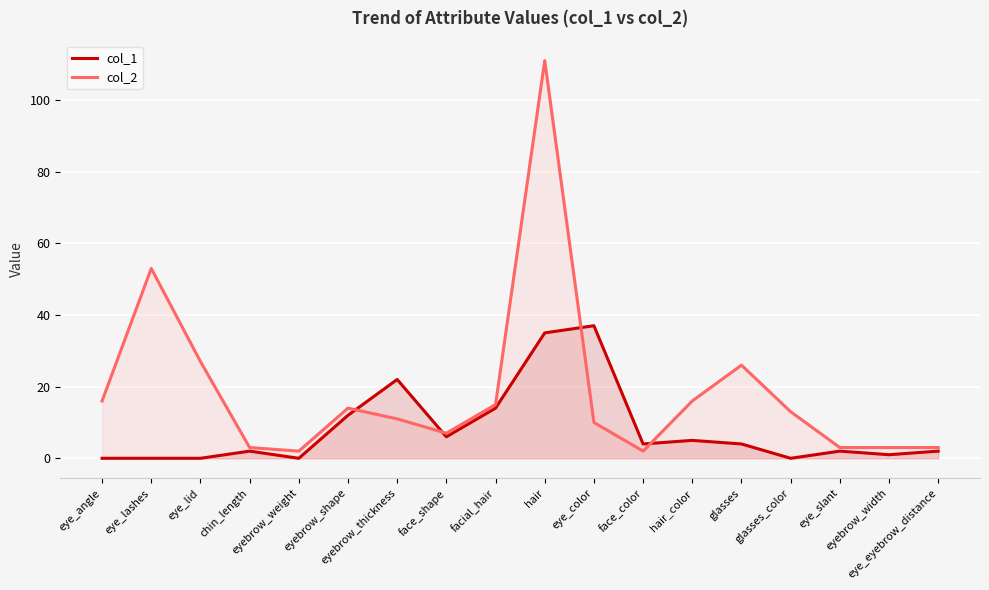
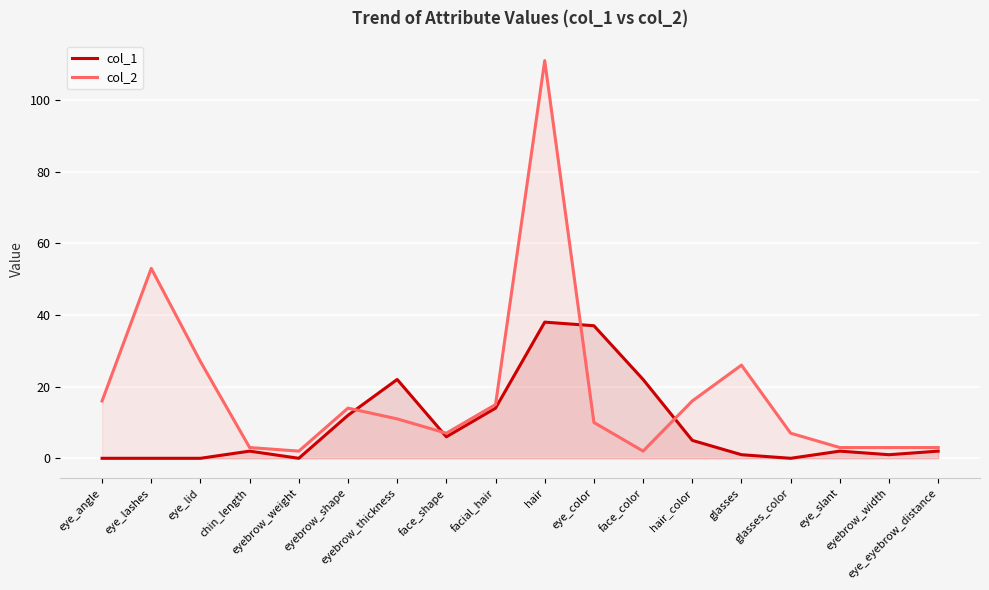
col_1, hair: 35 -> 38
col_1, face_color: 4 -> 22
col_1, glasses: 4 -> 1
col_2, glasses_color: 13 -> 7
